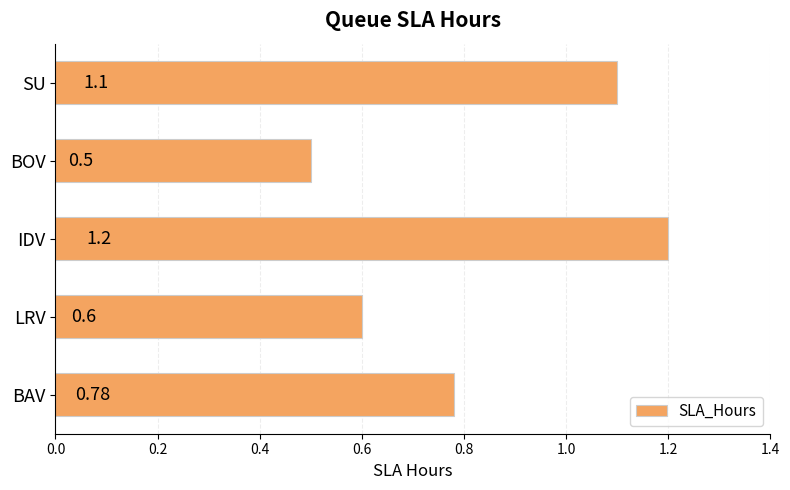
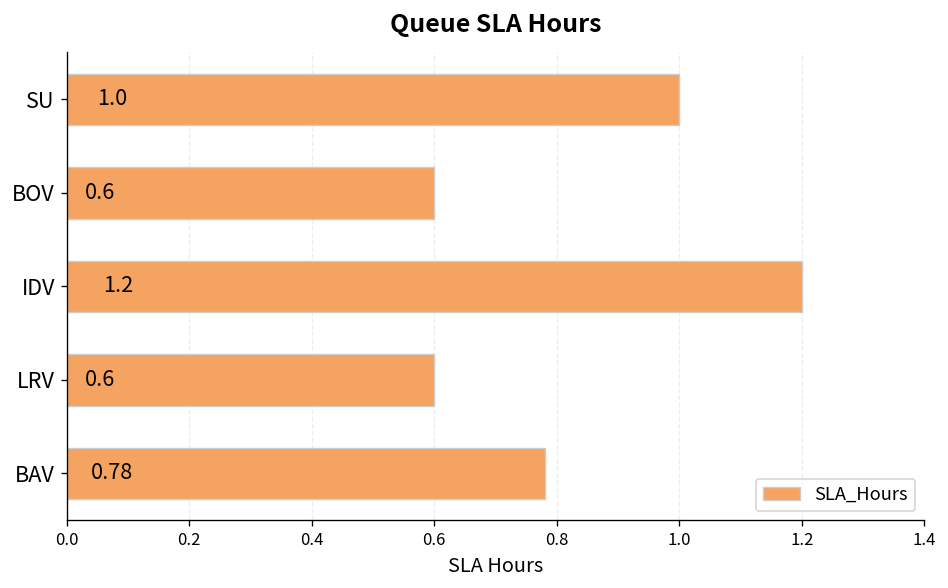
SU: 1.1 -> 1.0
BOV: 0.5 -> 0.6
